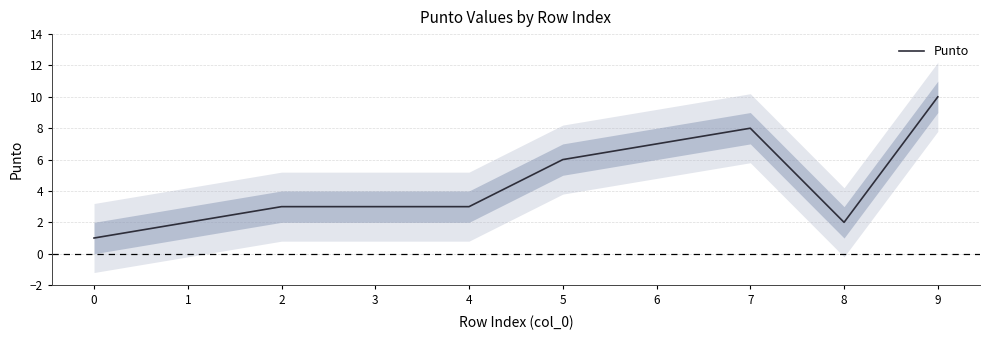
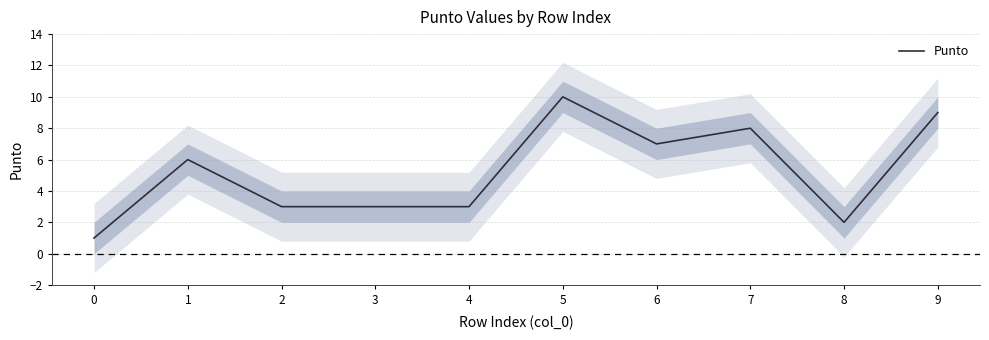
Punto, 1: 2 -> 6
Punto, 5: 6 -> 10
Punto, 9: 10 -> 9
